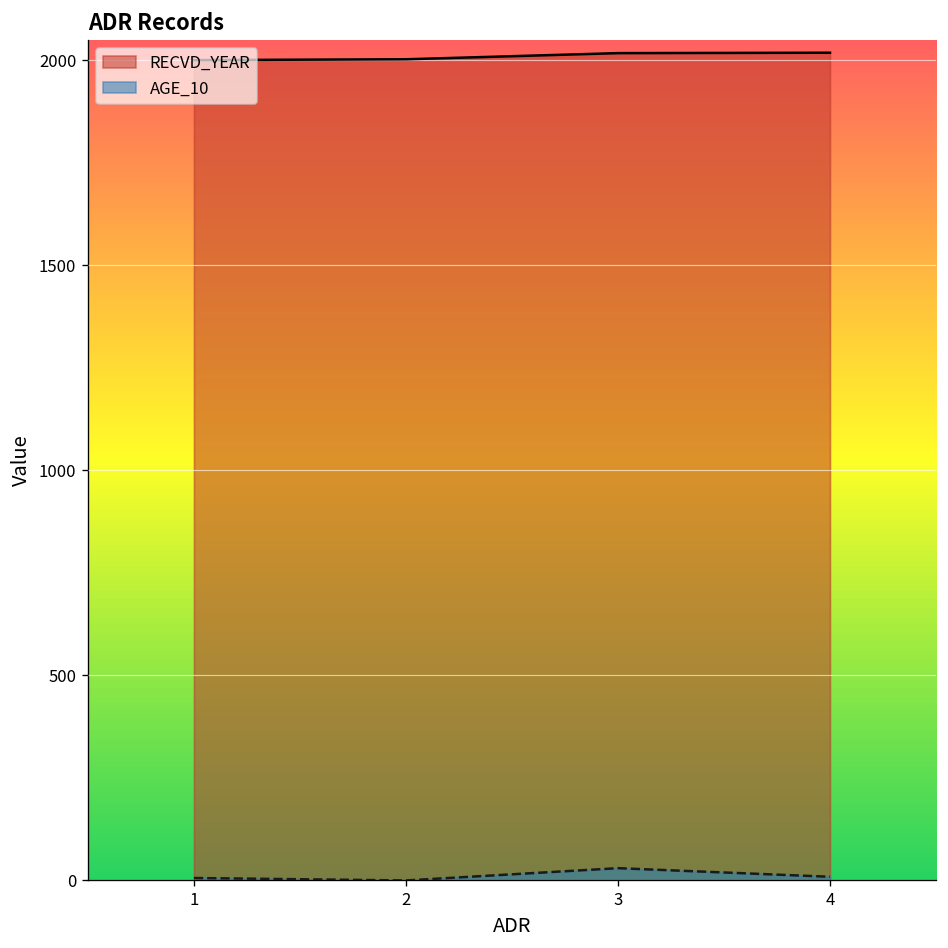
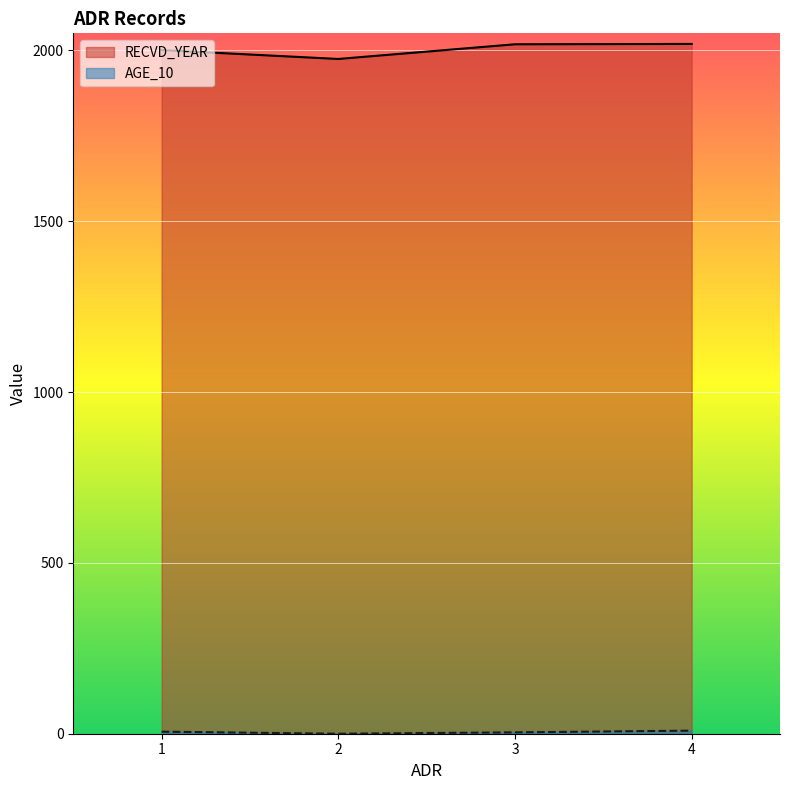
RECVD_YEAR, 2: 2000 -> 1980
AGE_10, 3: 30 -> 0
